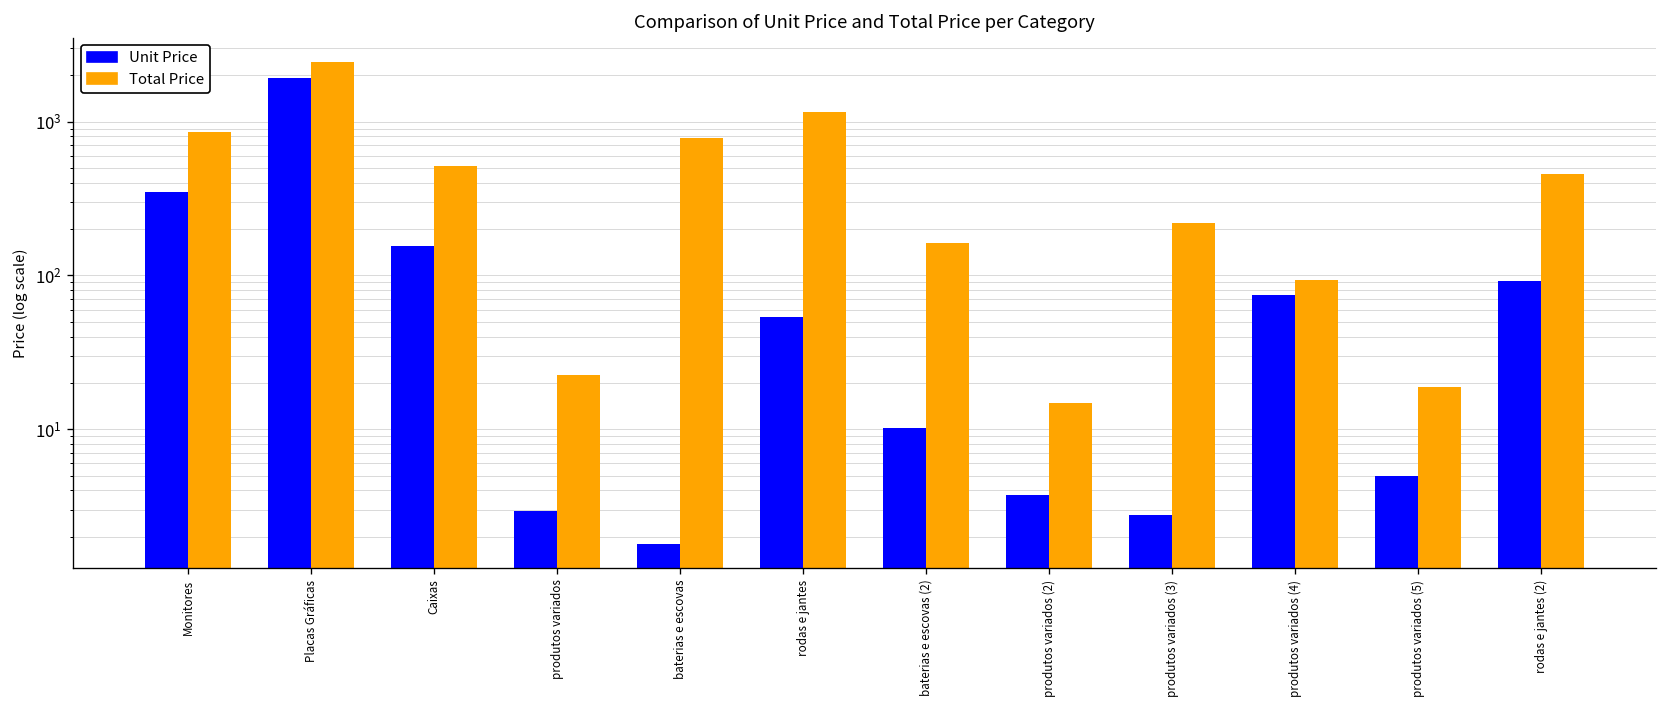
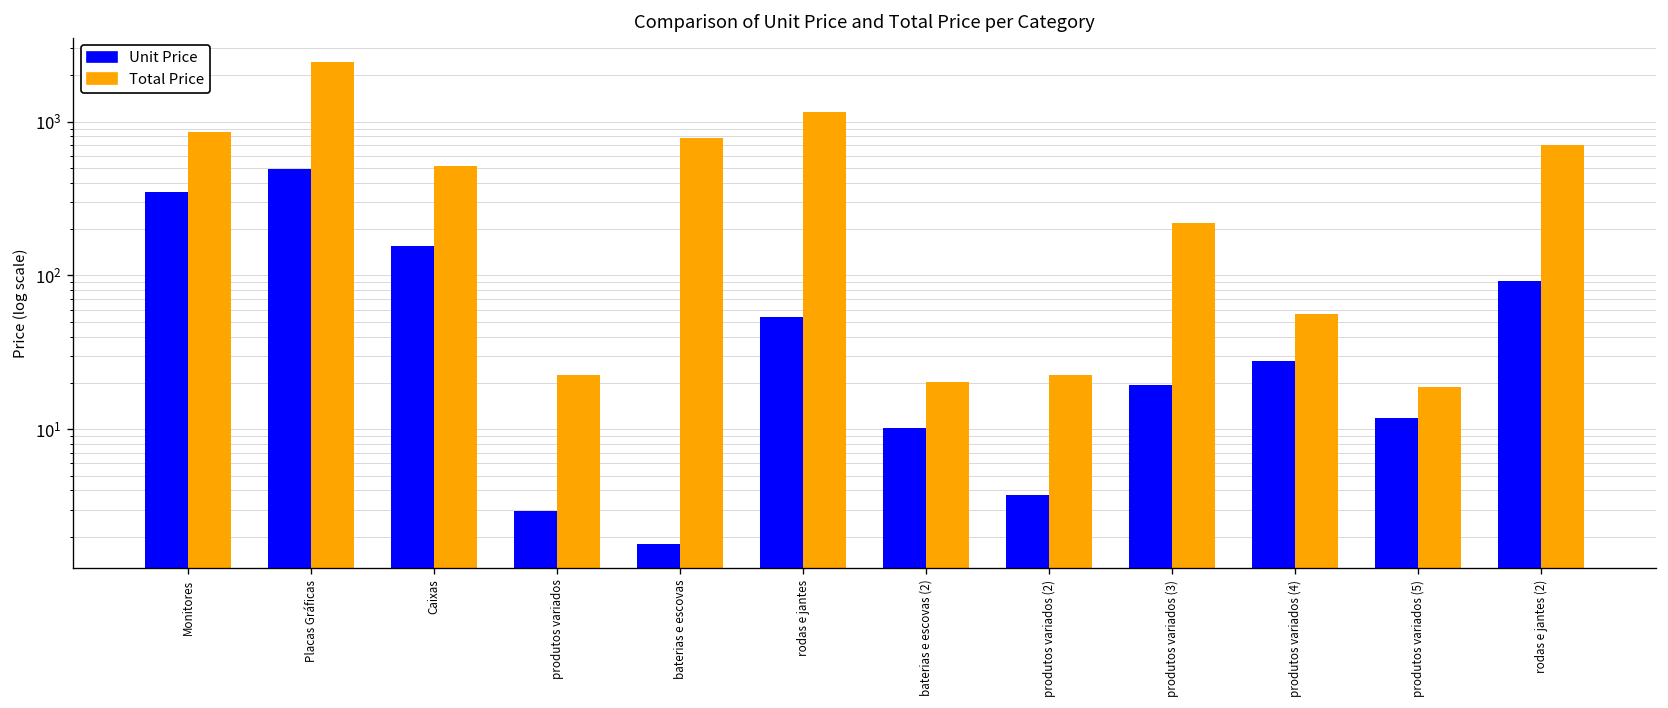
Unit Price, Placas Gráficas: 1900 -> 490
Total Price, baterias e escovas (2): 160 -> 20
Total Price, produtos variados (2): 15 -> 23
Unit Price, produtos variados (3): 2.8 -> 19
Unit Price, produtos variados (4): 70 -> 28
Total Price, produtos variados (4): 90 -> 60
Unit Price, produtos variados (5): 5.0 -> 12
Total Price, rodas e jantes (2): 460 -> 700
